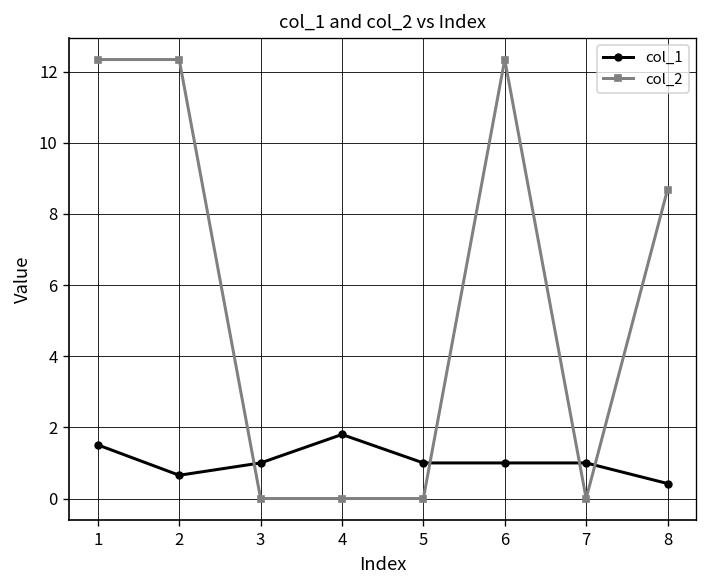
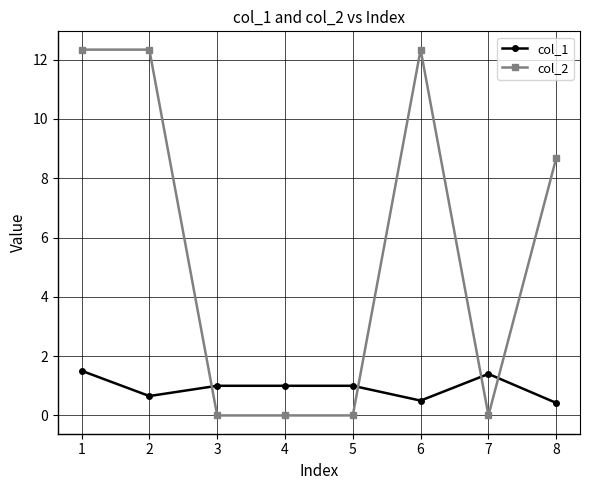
col_1, 4: 1.8 -> 1.0
col_1, 6: 1.0 -> 0.5
col_1, 7: 1.0 -> 1.4
